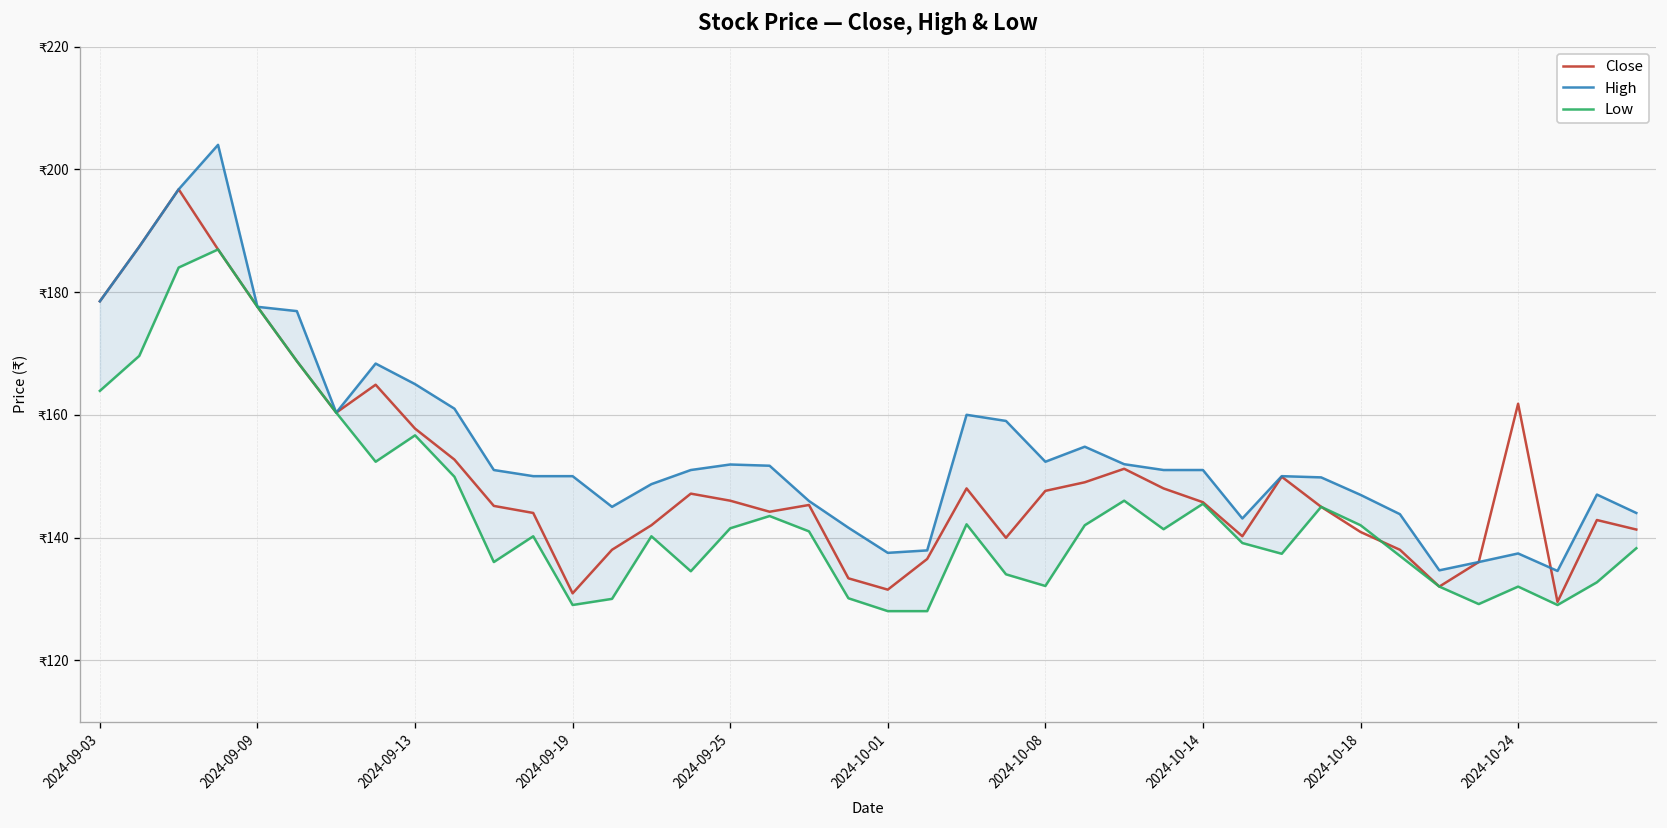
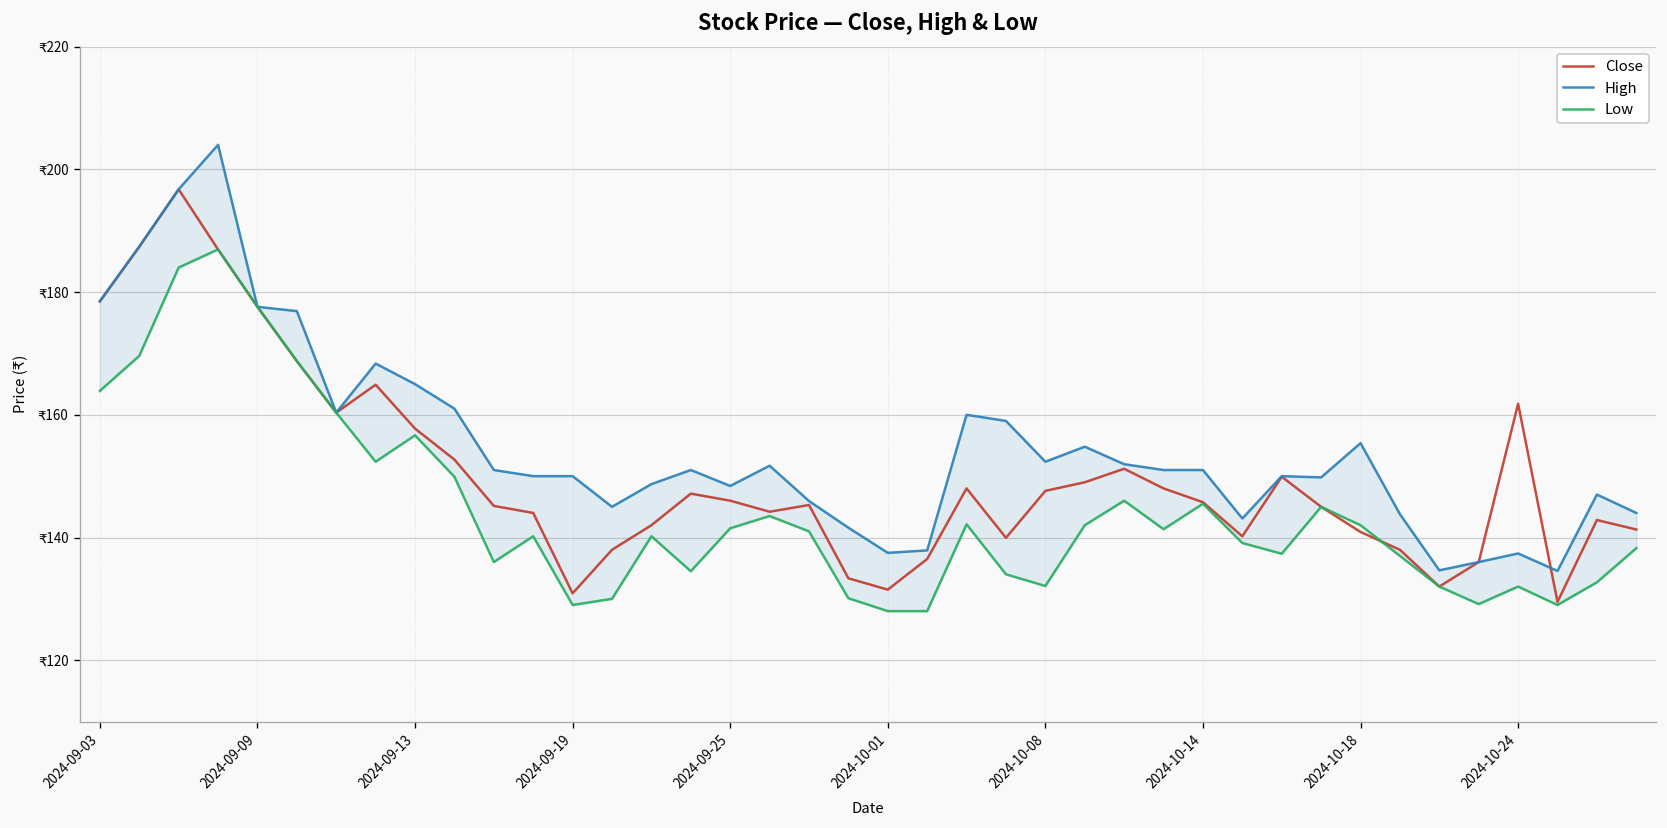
High, 2024-09-25: ₹152 -> ₹148
High, 2024-10-18: ₹147 -> ₹155
